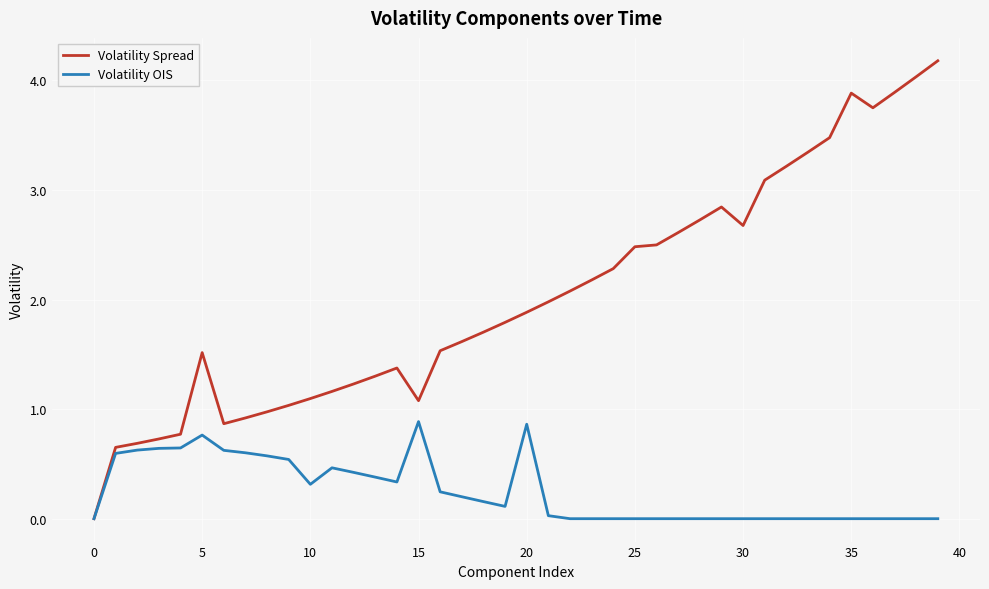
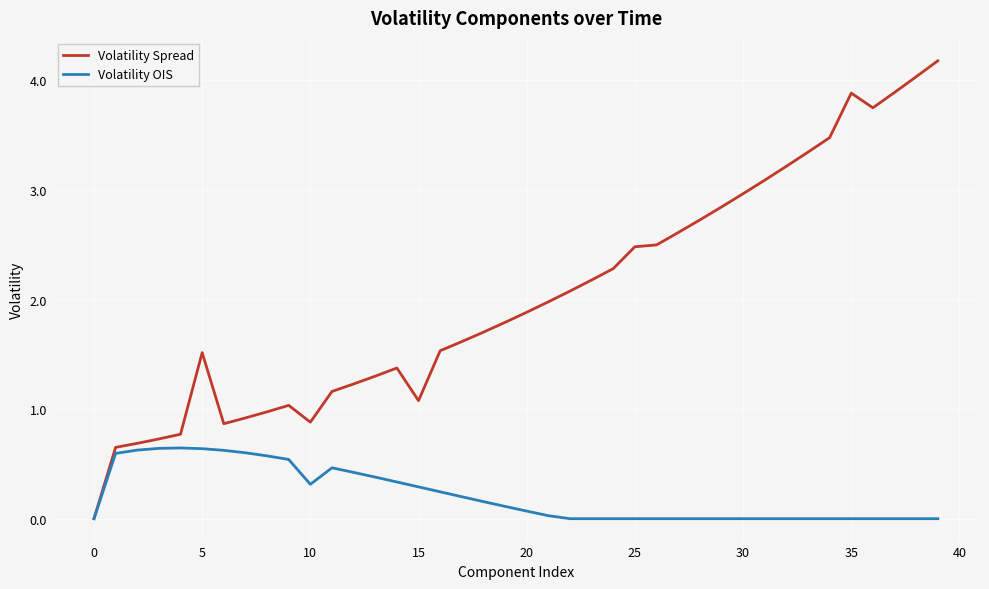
Volatility OIS, 5: 0.76 -> 0.64
Volatility Spread, 10: 1.10 -> 0.88
Volatility OIS, 15: 0.89 -> 0.29
Volatility OIS, 20: 0.86 -> 0.07
Volatility Spread, 30: 2.68 -> 2.97
